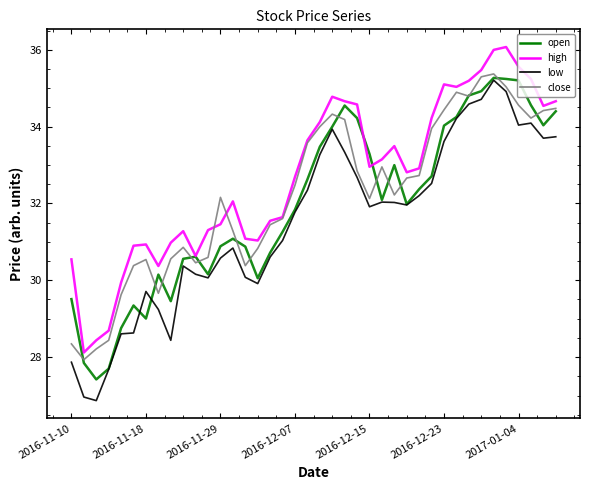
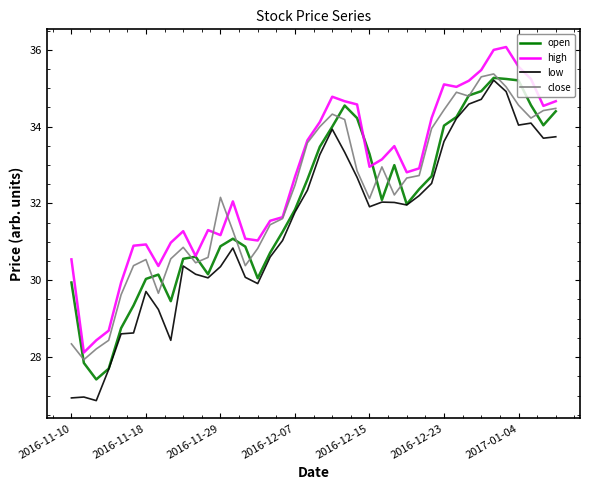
open, 2016-11-10: 29.5 -> 29.9
low, 2016-11-10: 27.9 -> 26.9
open, 2016-11-18: 29.0 -> 30.0
high, 2016-11-29: 31.5 -> 31.2
low, 2016-11-29: 30.6 -> 30.4
